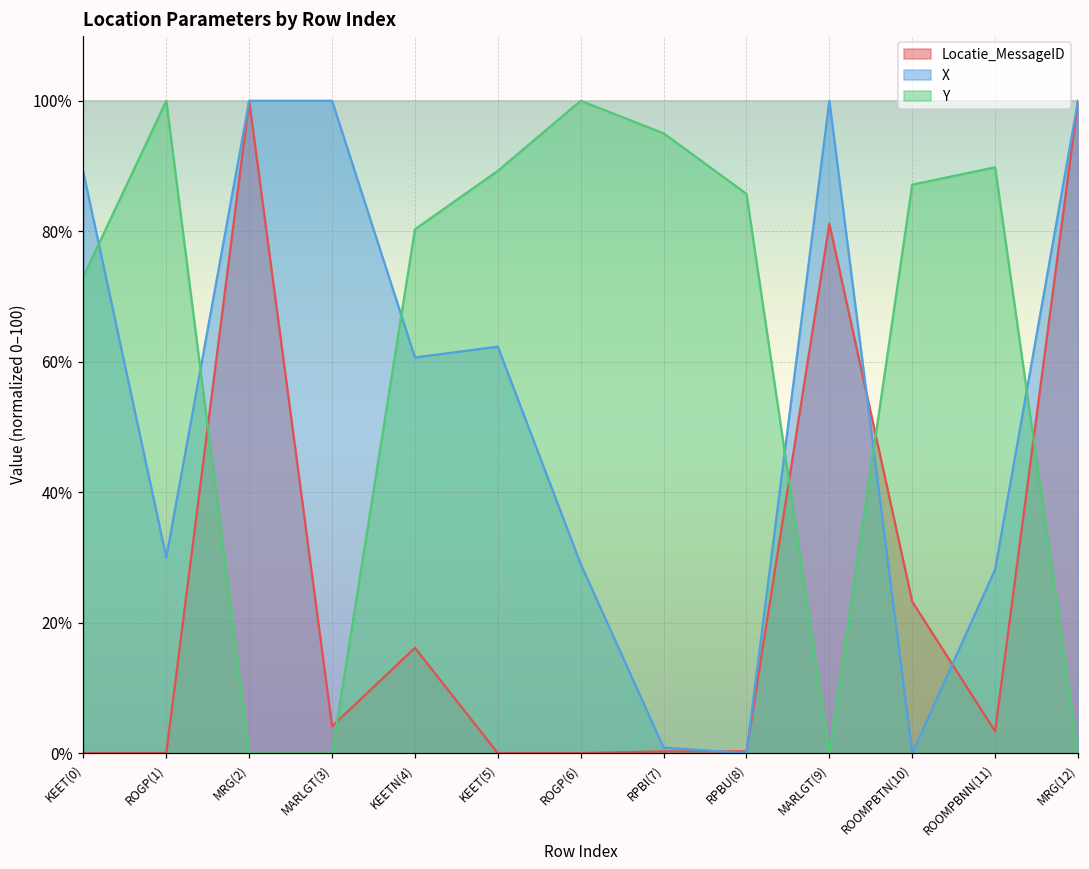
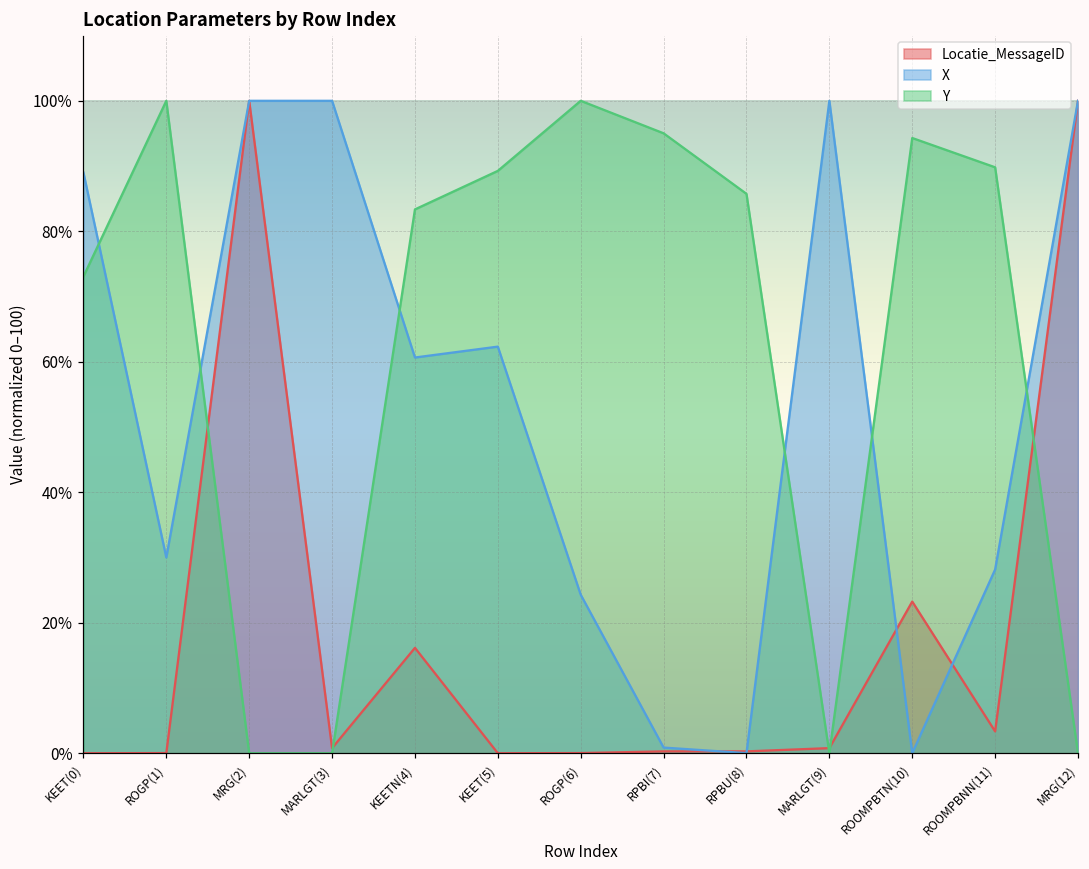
Locatie_MessageID, MARLGT(3): 4% -> 1%
Y, KEETN(4): 80% -> 83%
X, ROGP(6): 29% -> 24%
Locatie_MessageID, MARLGT(9): 81% -> 1%
Y, ROOMPBTN(10): 87% -> 94%
